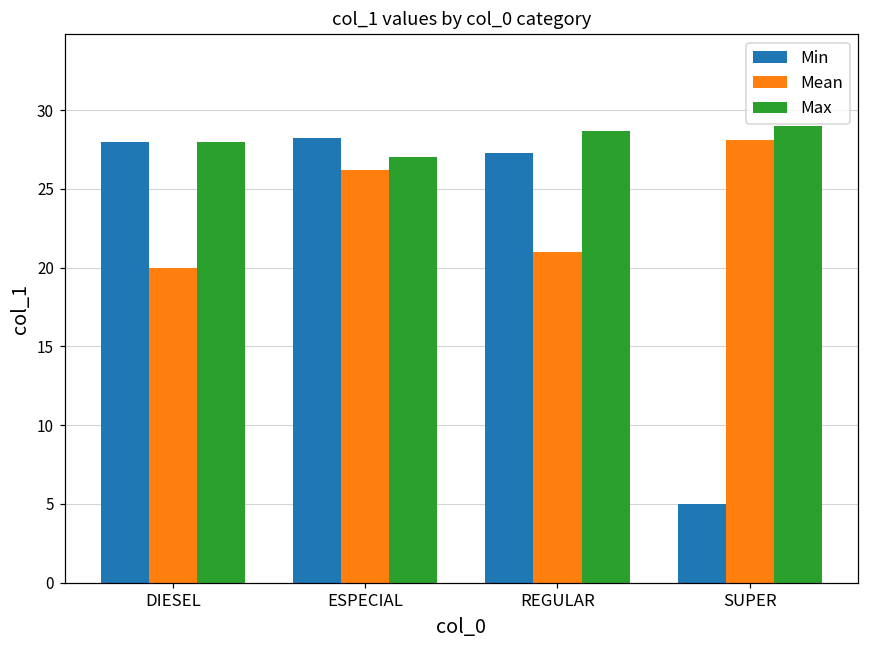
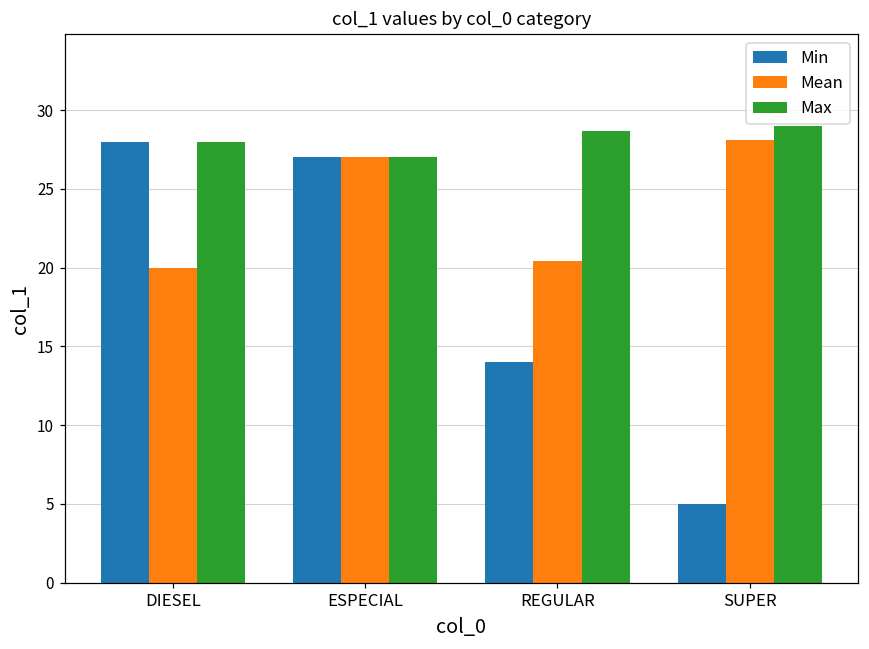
Min, ESPECIAL: 28.2 -> 27.0
Mean, ESPECIAL: 26.2 -> 27.0
Min, REGULAR: 27.3 -> 14.0
Mean, REGULAR: 21.0 -> 20.4
